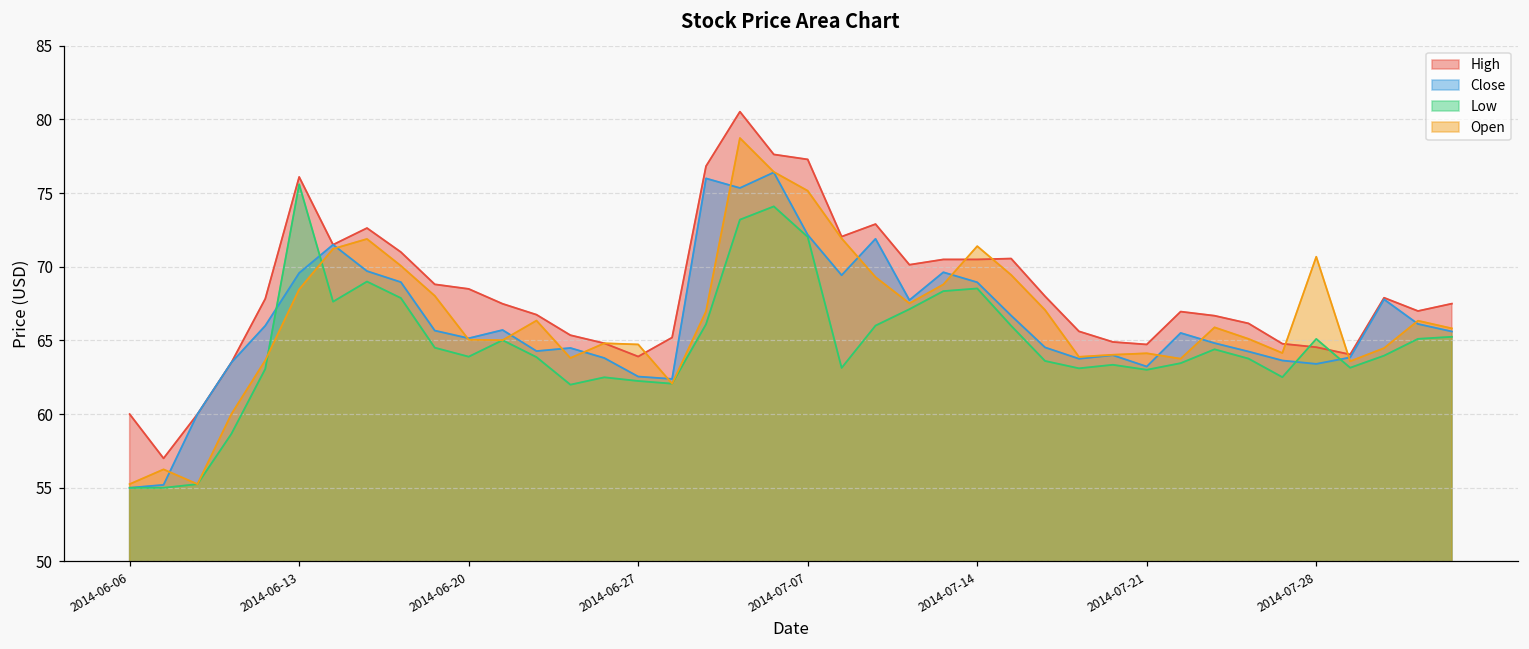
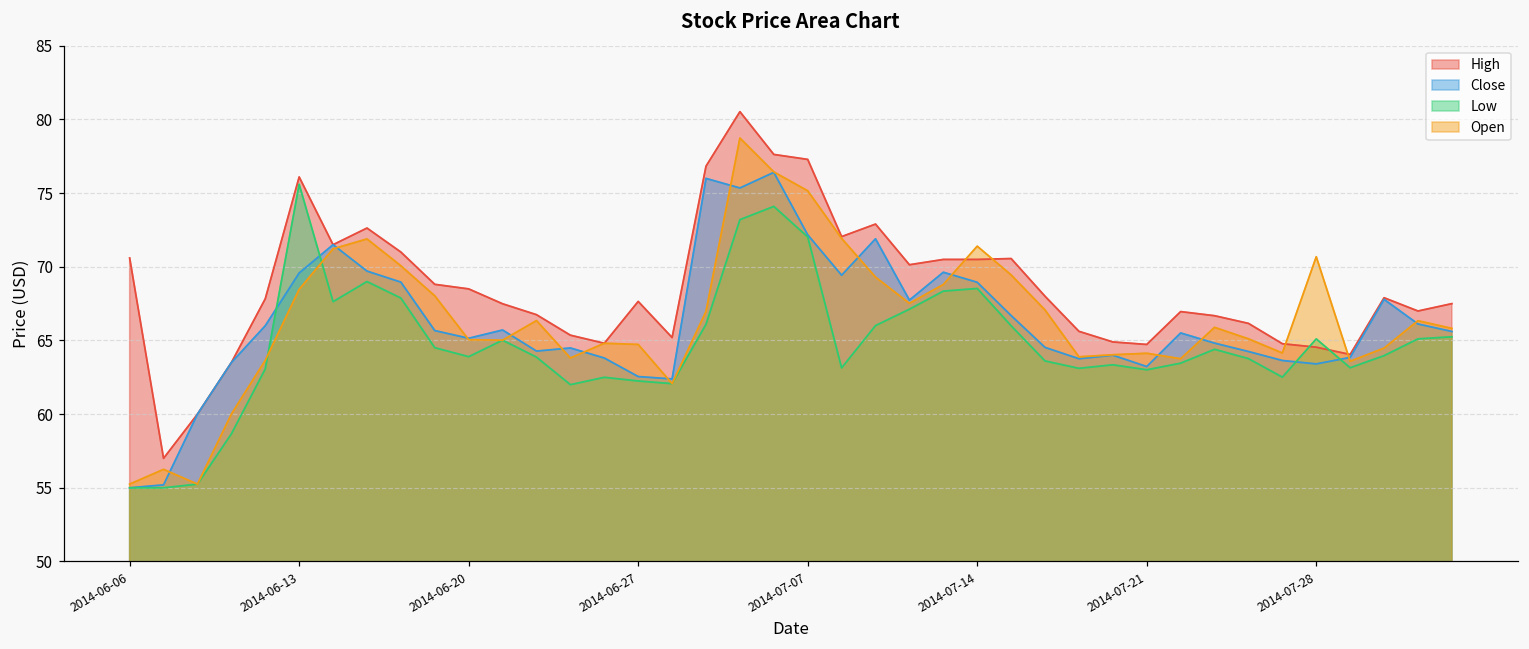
High, 2014-06-06: 60.0 -> 70.6
High, 2014-06-27: 63.9 -> 67.7
